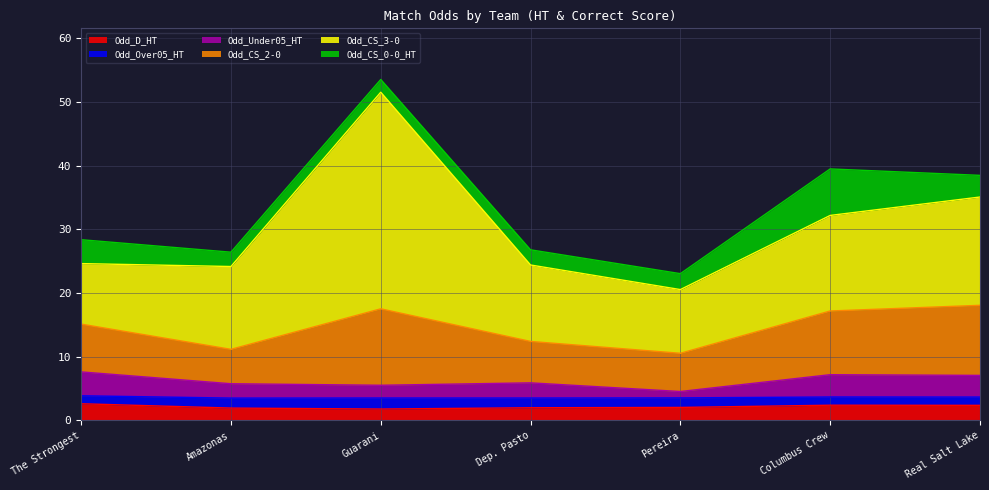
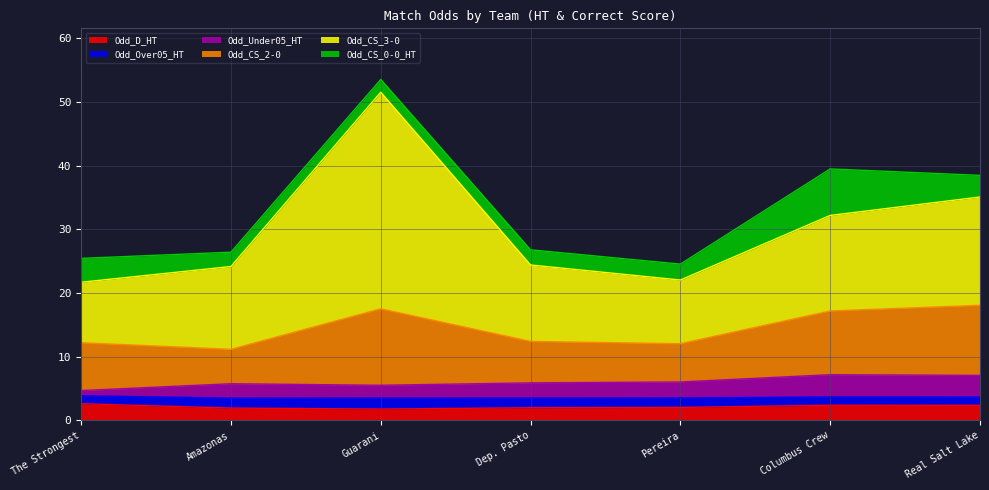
Odd_Under05_HT, The Strongest: 4 -> 1
Odd_Under05_HT, Pereira: 1 -> 3
